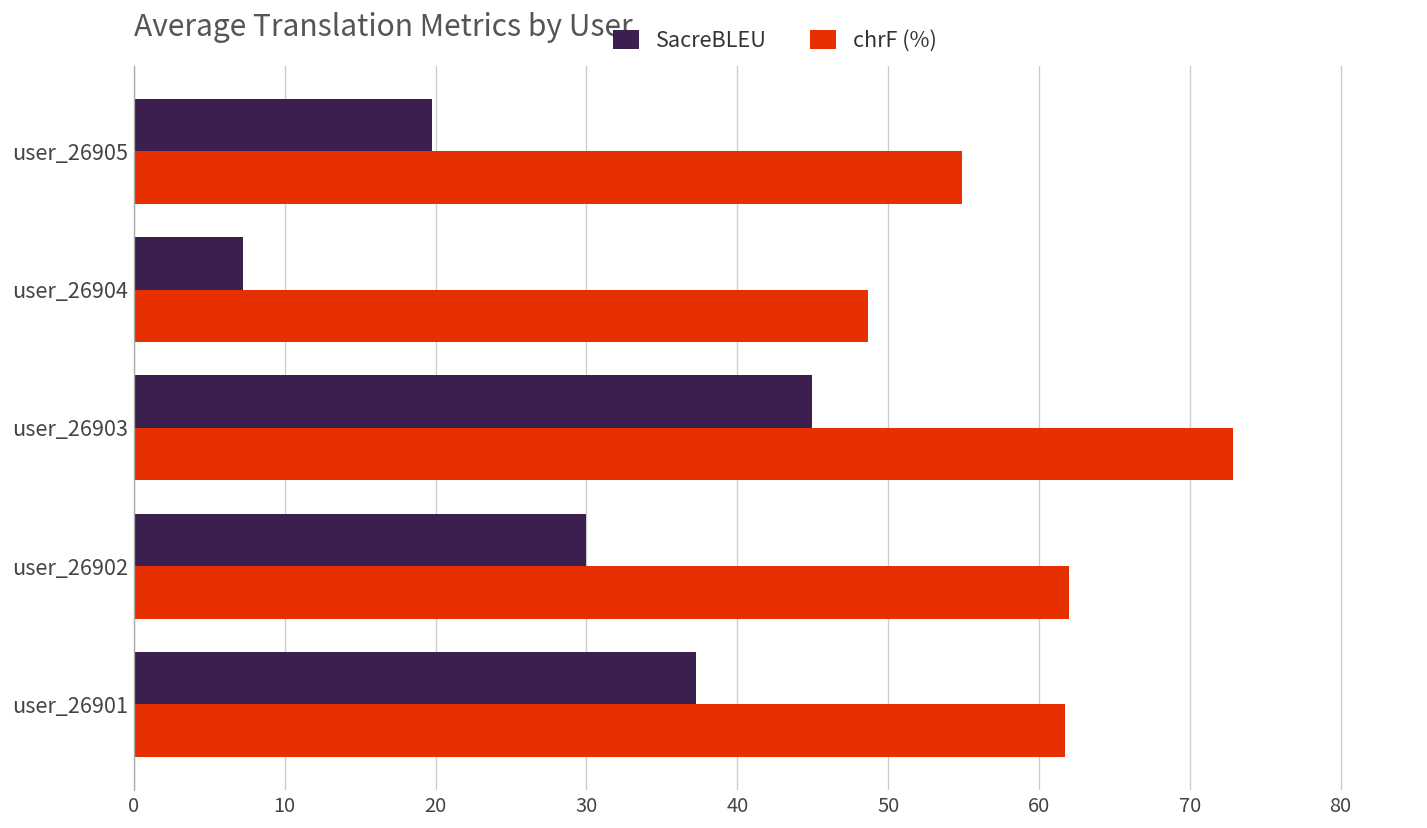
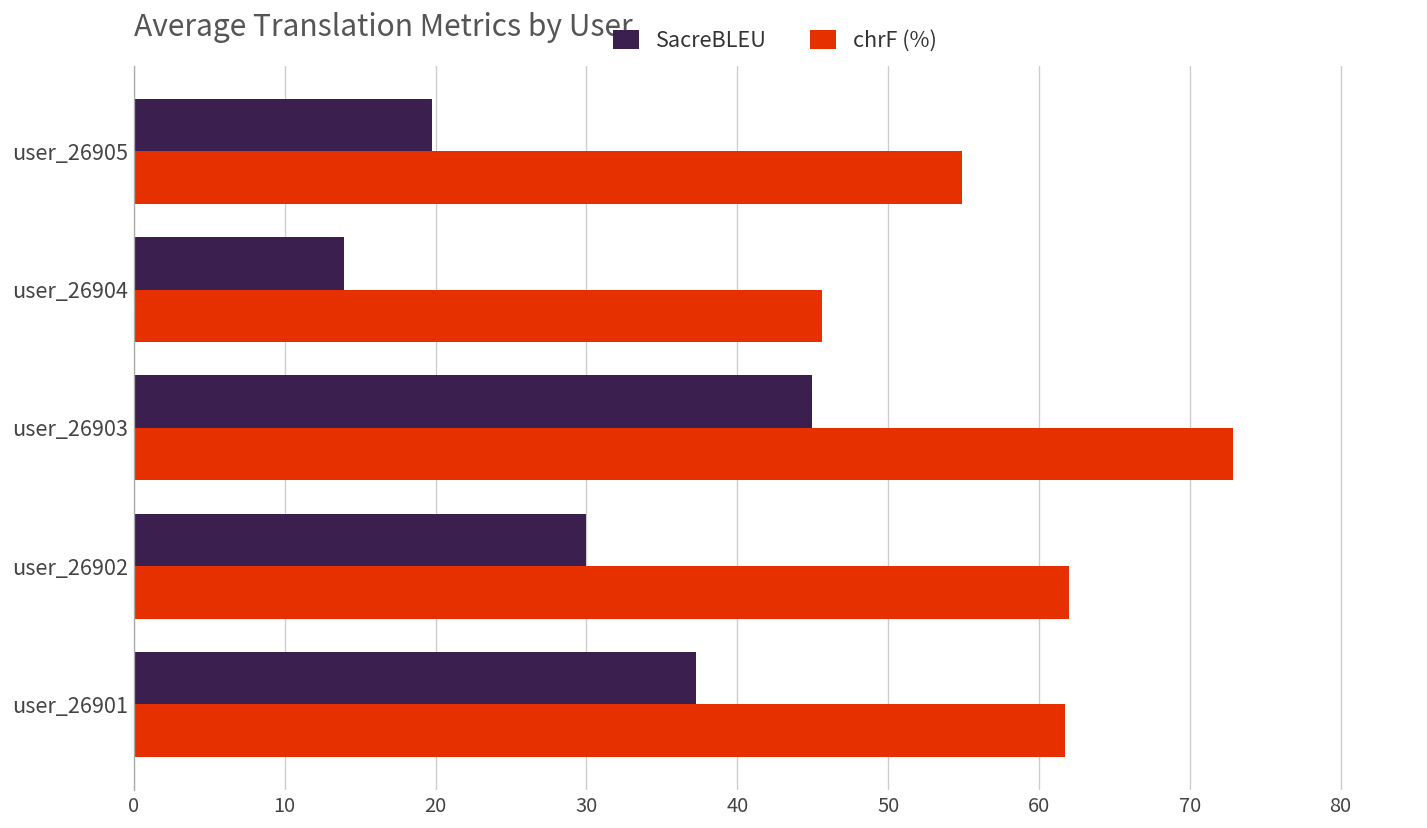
SacreBLEU, user_26904: 7.2 -> 13.9
chrF (%), user_26904: 48.7 -> 45.6
